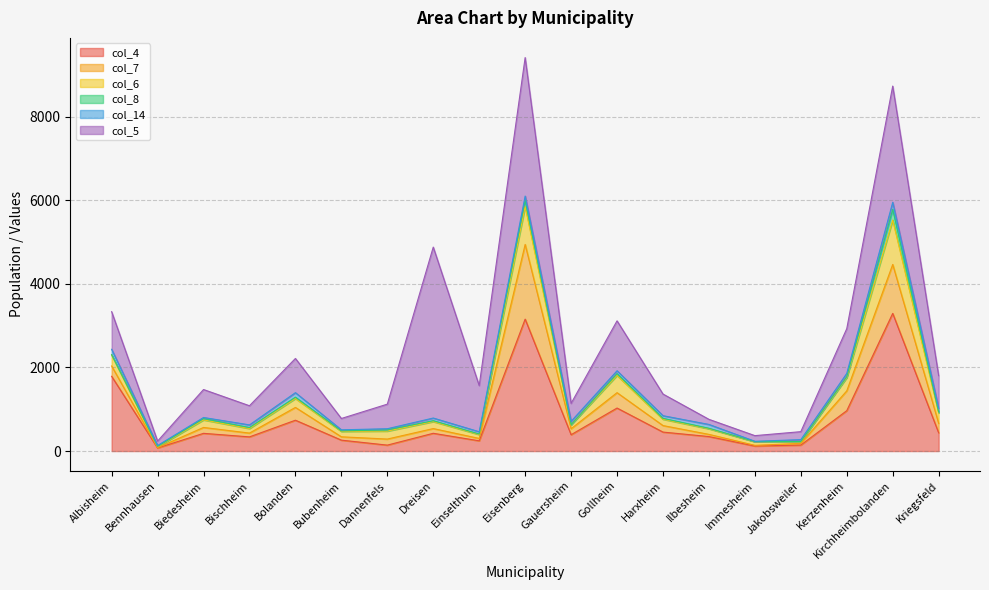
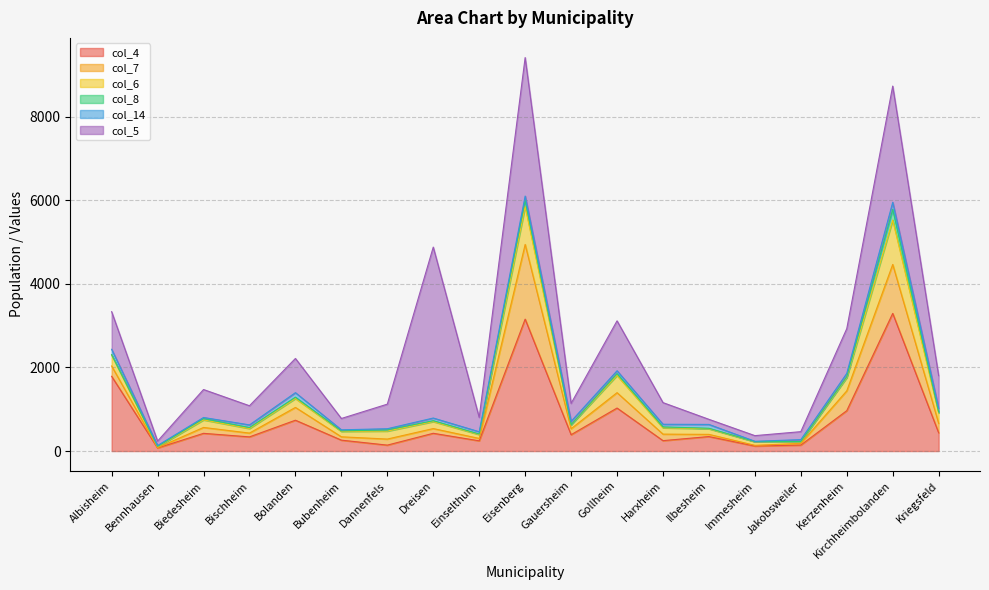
col_5, Einselthum: 1100 -> 300
col_4, Harxheim: 500 -> 200
